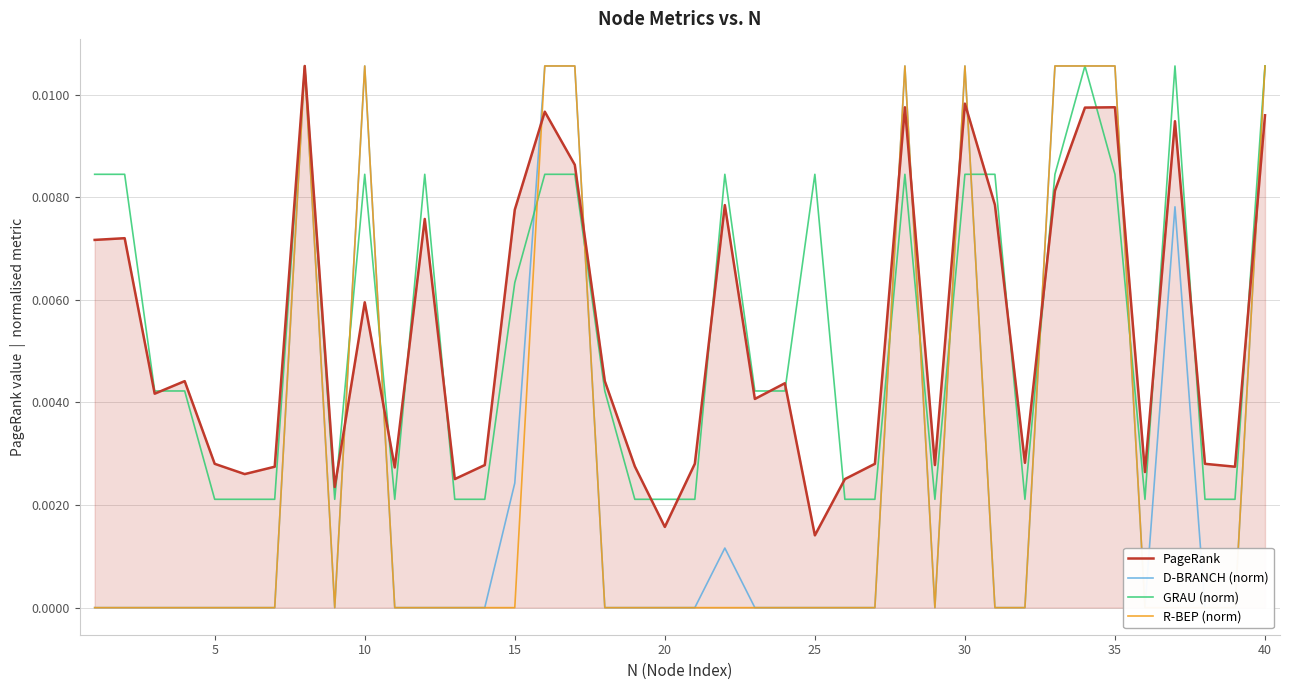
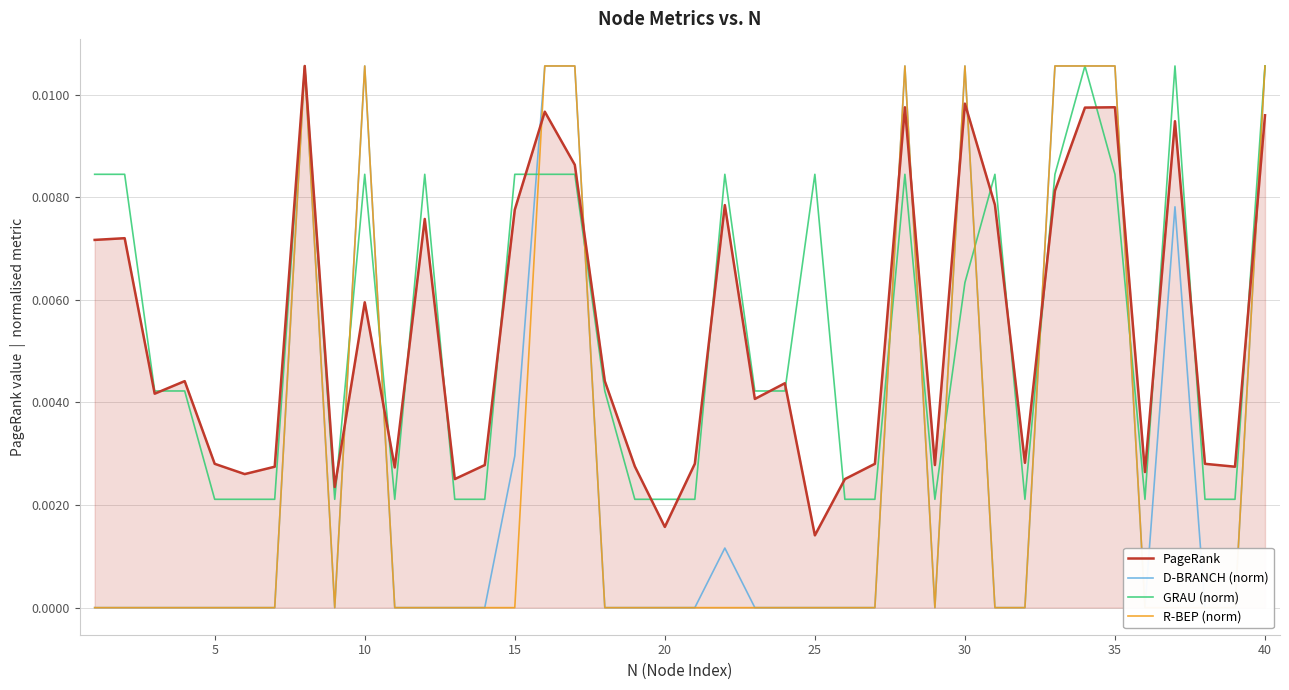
D-BRANCH (norm), 15: 0.0024 -> 0.0030
GRAU (norm), 15: 0.0063 -> 0.0084
GRAU (norm), 30: 0.0084 -> 0.0063
